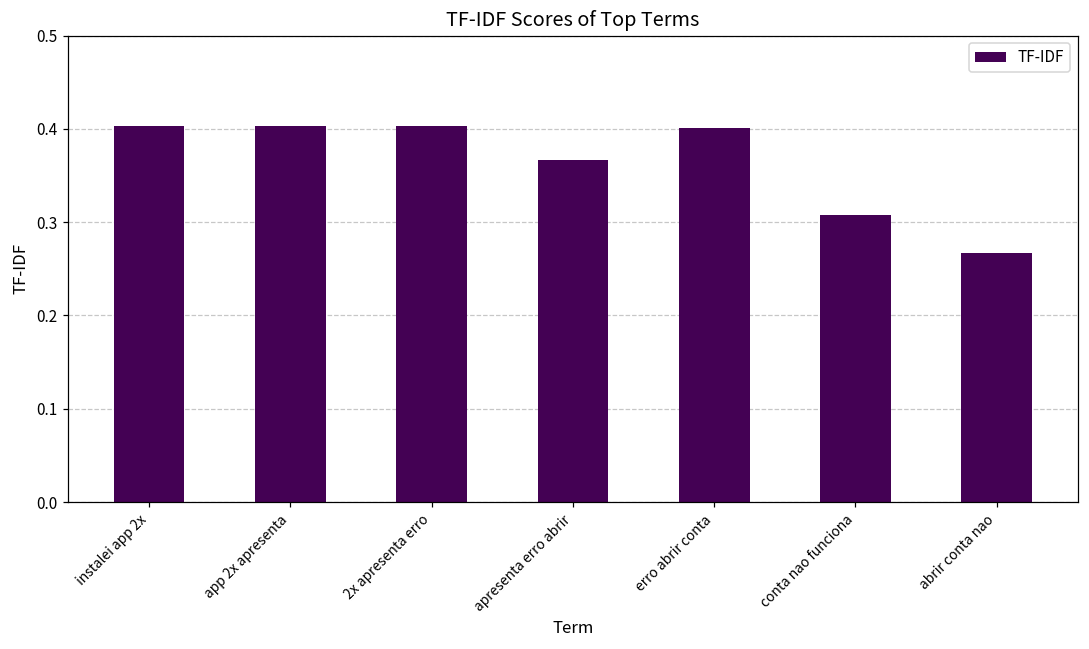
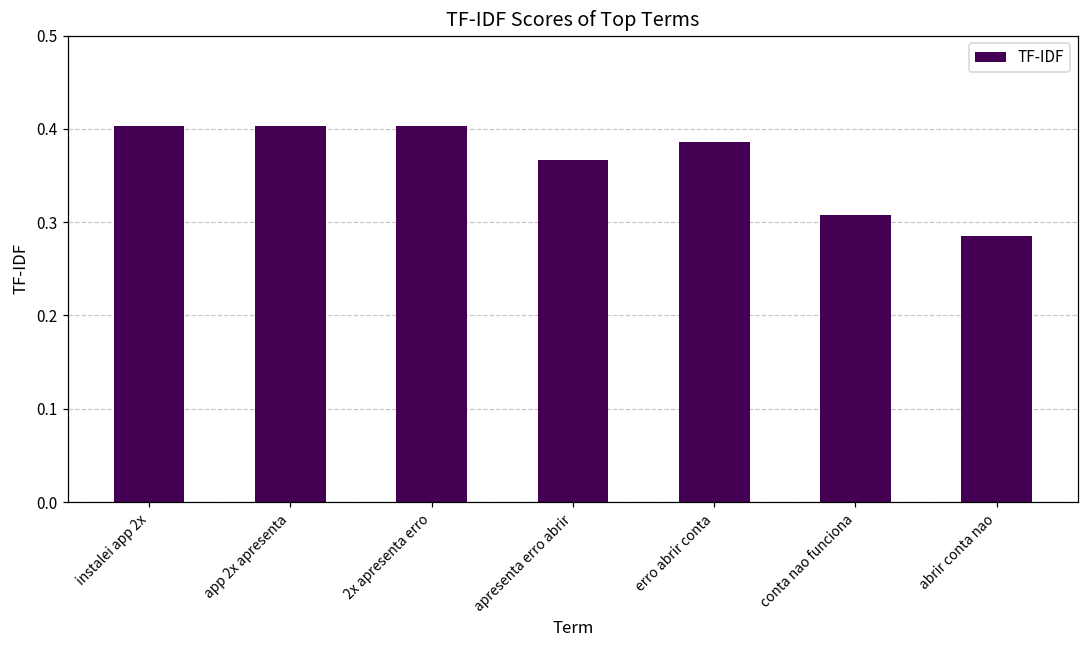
erro abrir conta: 0.40 -> 0.39
abrir conta nao: 0.27 -> 0.29
